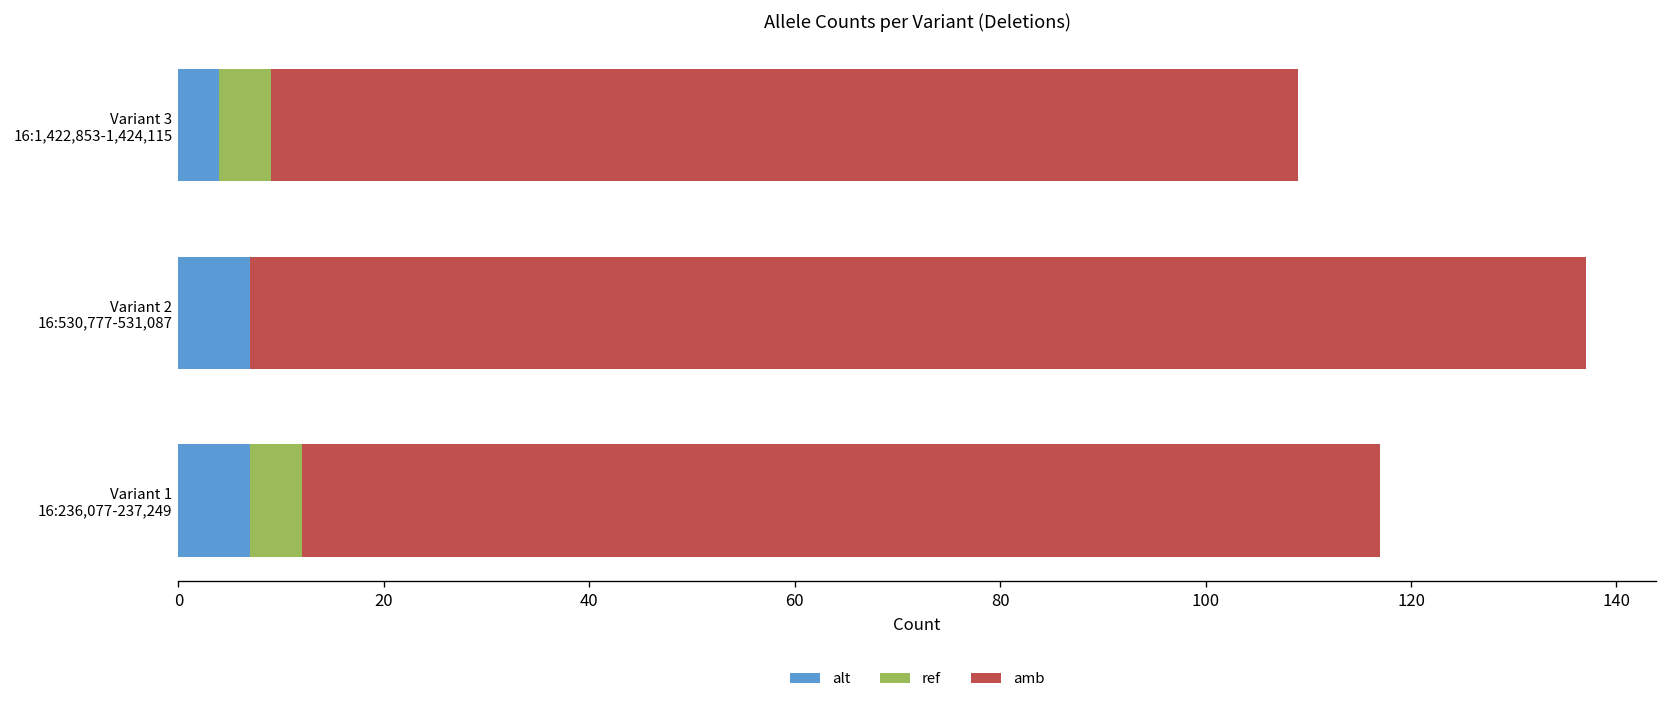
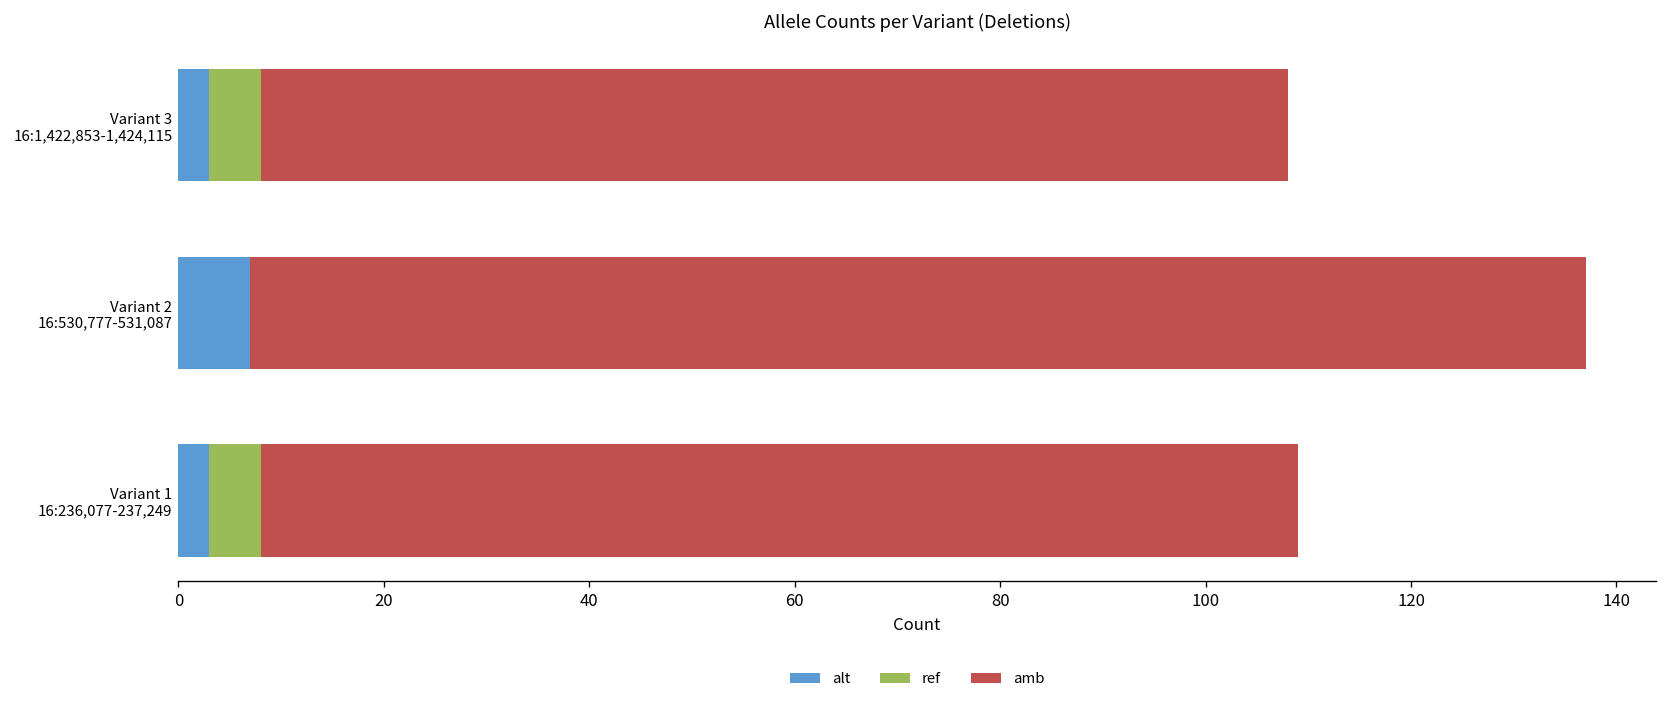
alt, Variant 3 16:1,422,853-1,424,115: 4 -> 3
alt, Variant 1 16:236,077-237,249: 7 -> 3
amb, Variant 1 16:236,077-237,249: 105 -> 101
